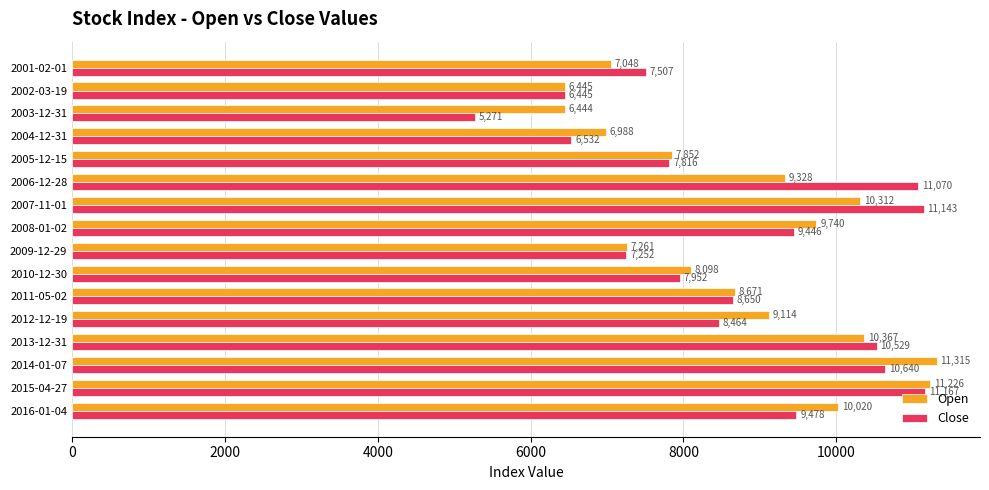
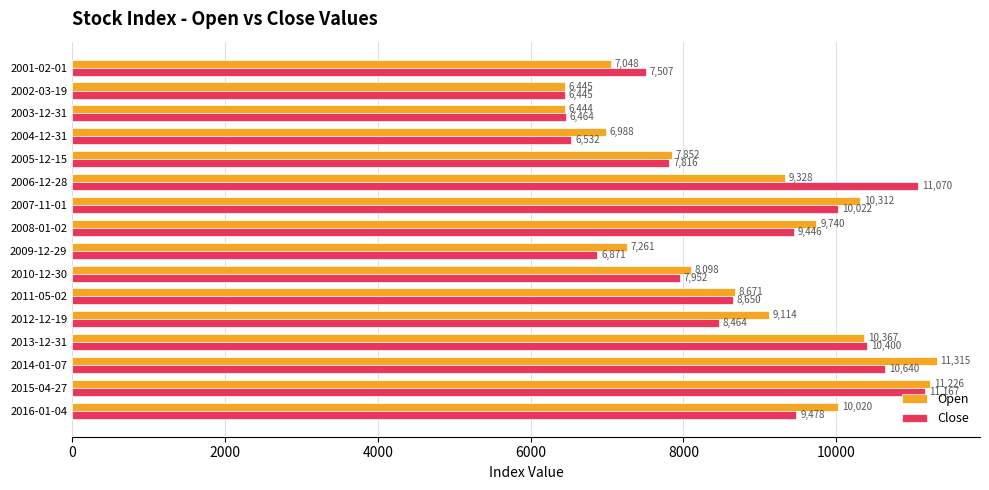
Close, 2003-12-31: 5,271 -> 6,464
Close, 2007-11-01: 11,143 -> 10,022
Close, 2009-12-29: 7,252 -> 6,871
Close, 2013-12-31: 10,529 -> 10,400
